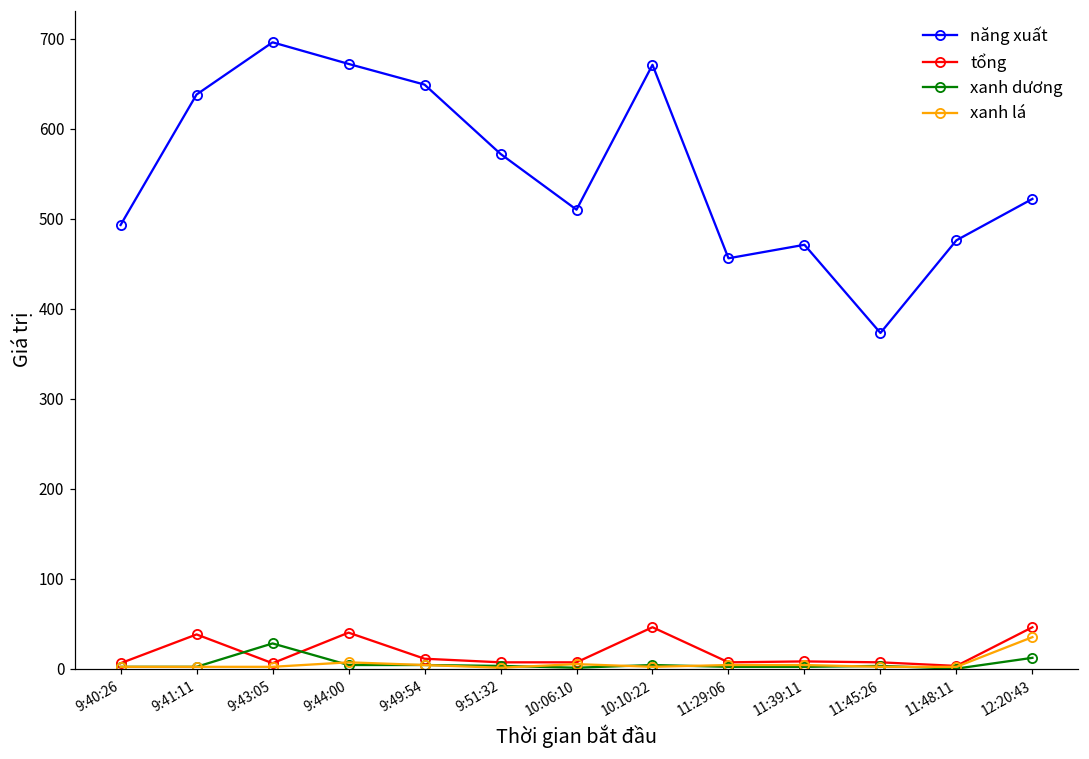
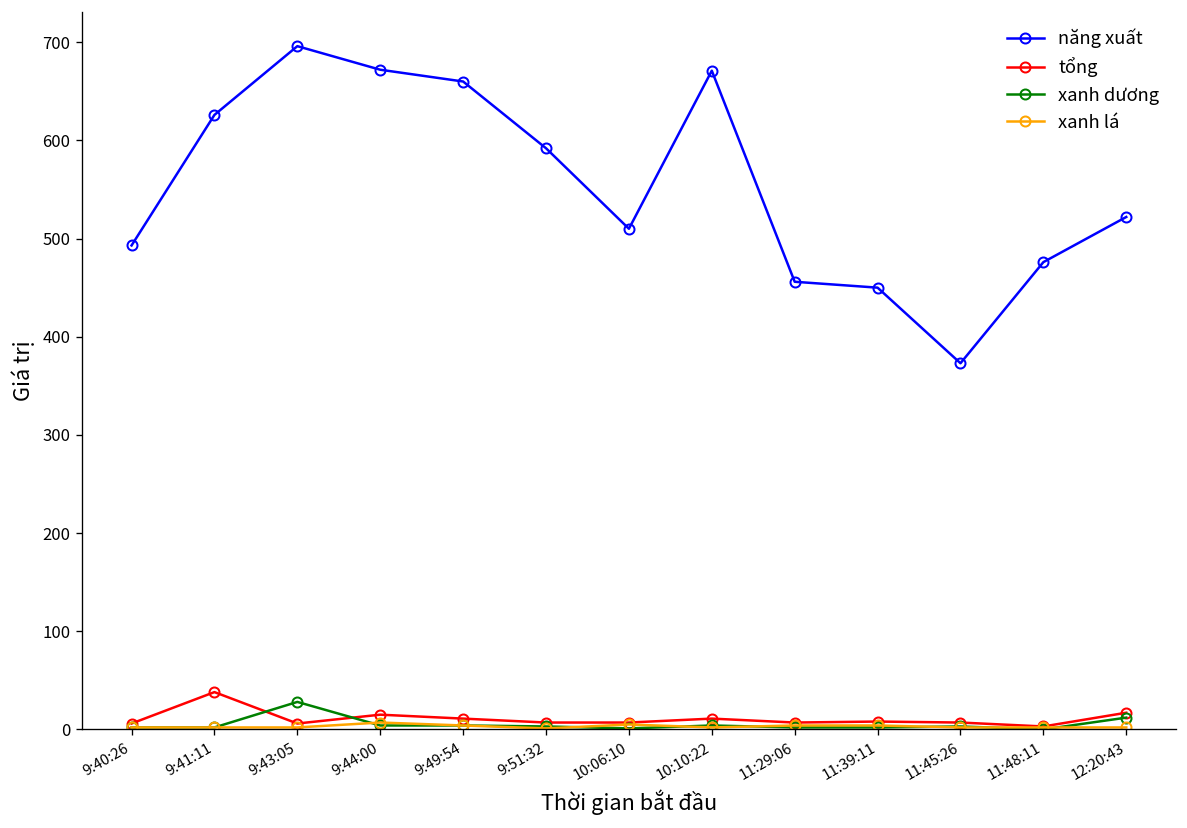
năng xuất, 9:41:11: 640 -> 630
tổng, 9:44:00: 40 -> 20
năng xuất, 9:49:54: 650 -> 660
năng xuất, 9:51:32: 570 -> 590
tổng, 10:10:22: 50 -> 10
năng xuất, 11:39:11: 470 -> 450
tổng, 12:20:43: 50 -> 20
xanh lá, 12:20:43: 40 -> 0
